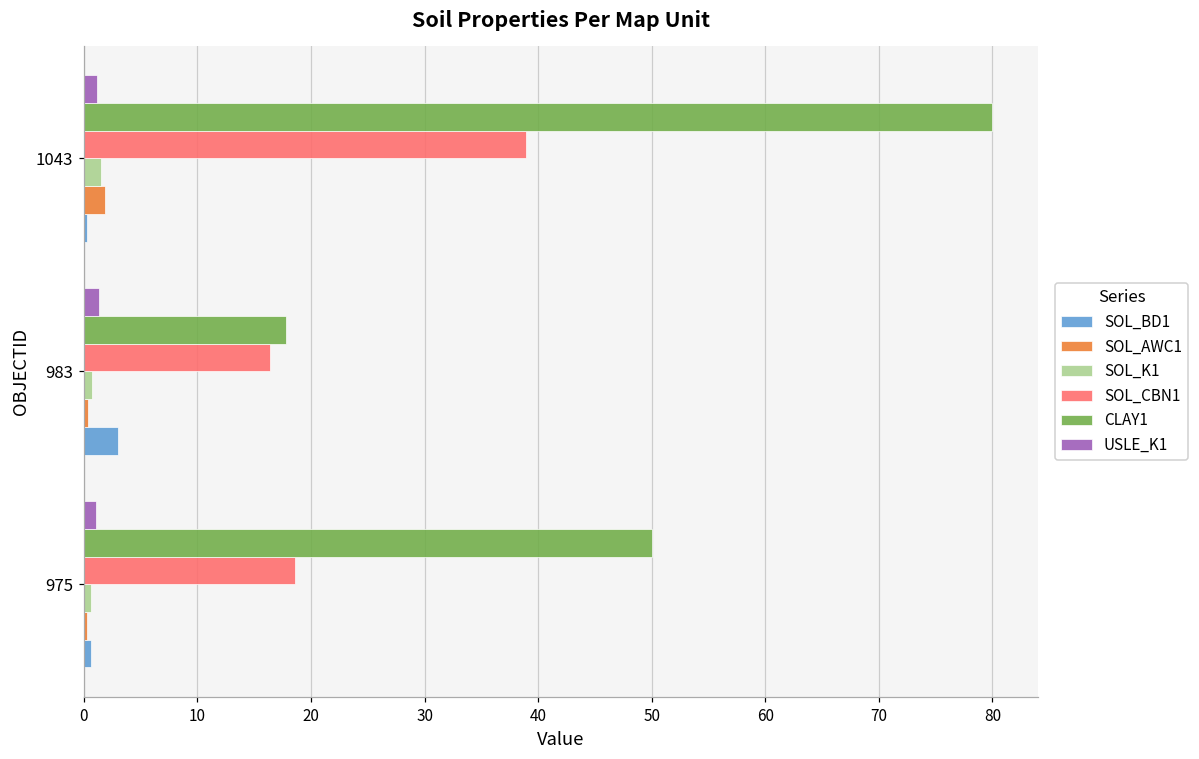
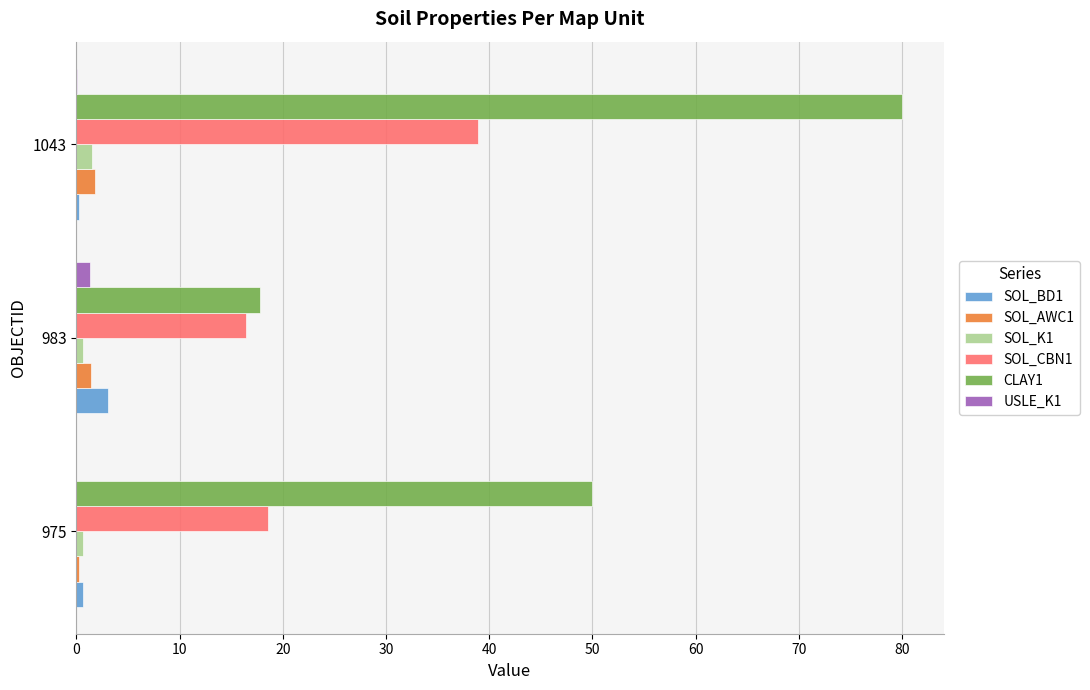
USLE_K1, 1043: 1.1 -> 0.0
SOL_AWC1, 983: 0.4 -> 1.4
USLE_K1, 975: 1.1 -> 0.0
